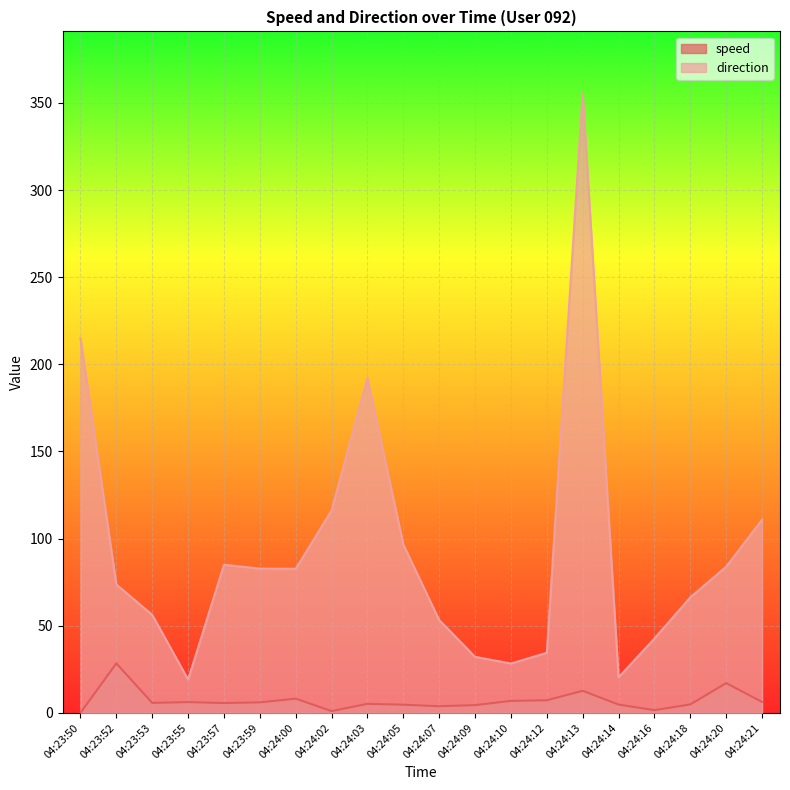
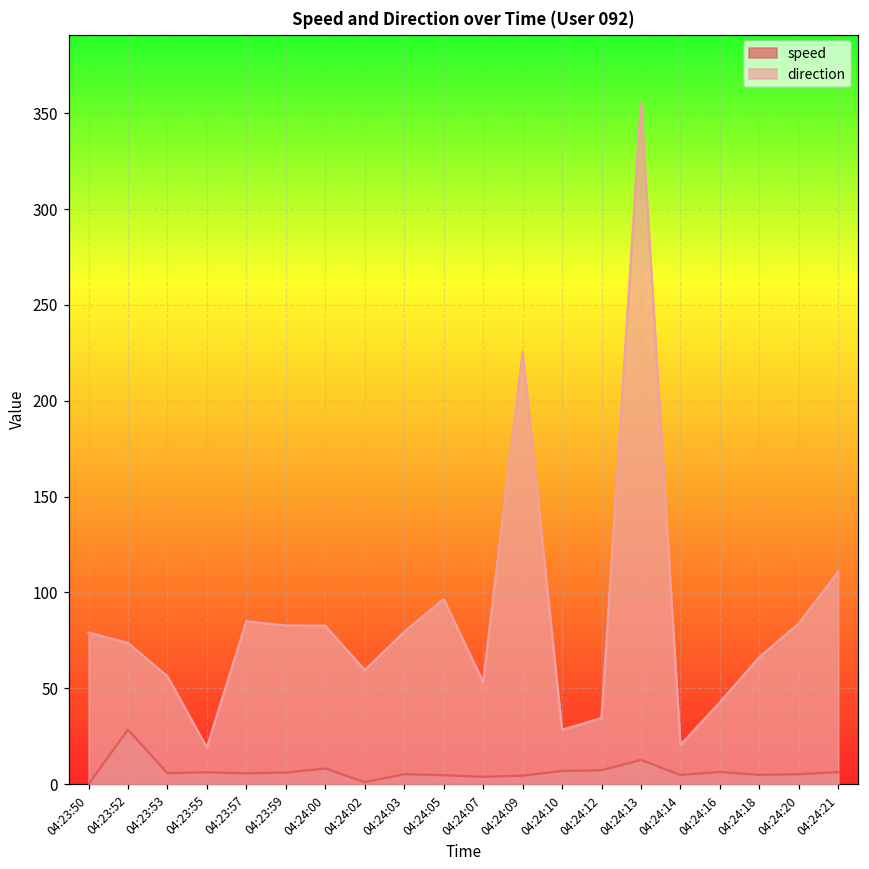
direction, 04:23:50: 215 -> 79
direction, 04:24:02: 116 -> 60
direction, 04:24:03: 192 -> 79
direction, 04:24:09: 32 -> 226
speed, 04:24:16: 2 -> 6
speed, 04:24:20: 17 -> 5
